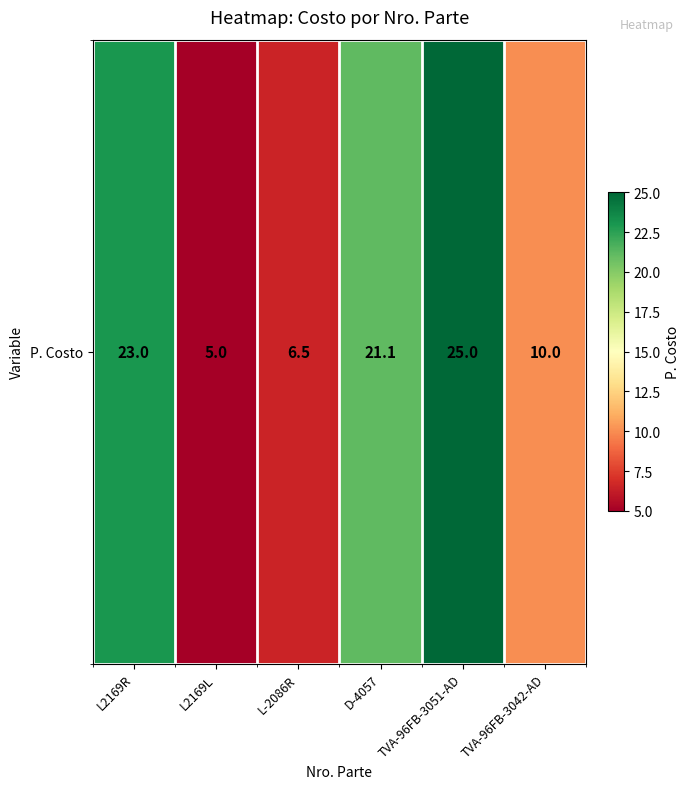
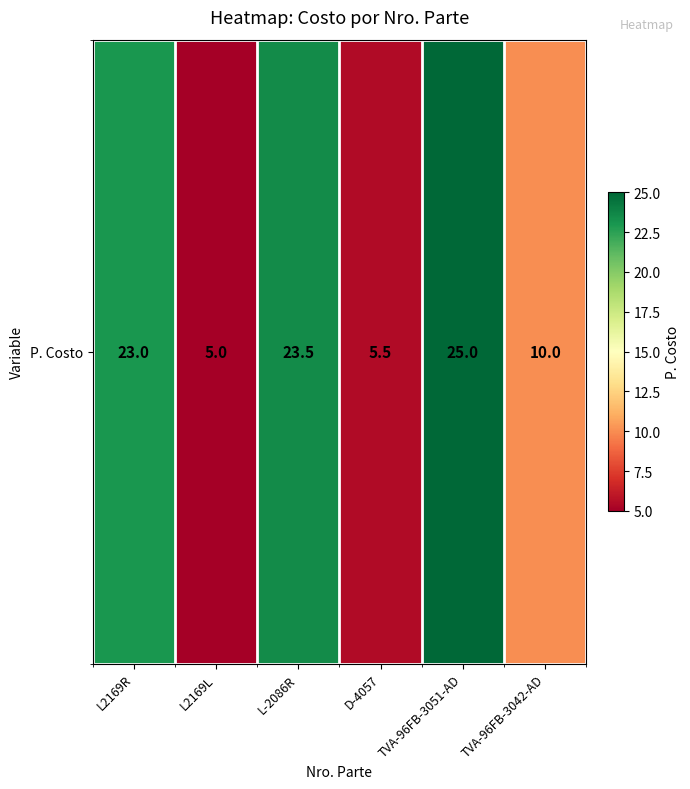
P. Costo, L-2086R: 6.5 -> 23.5
P. Costo, D-4057: 21.1 -> 5.5
